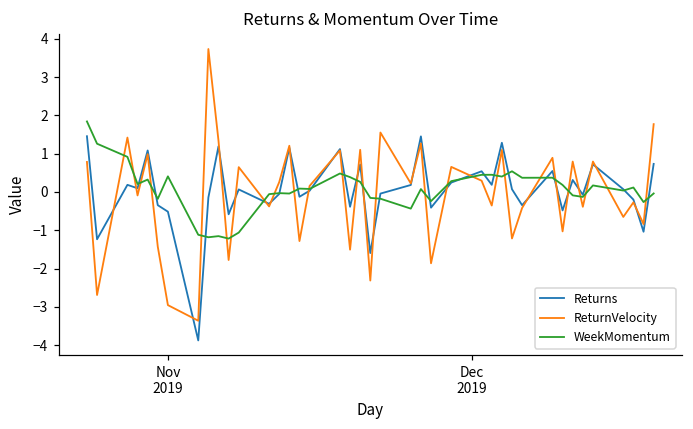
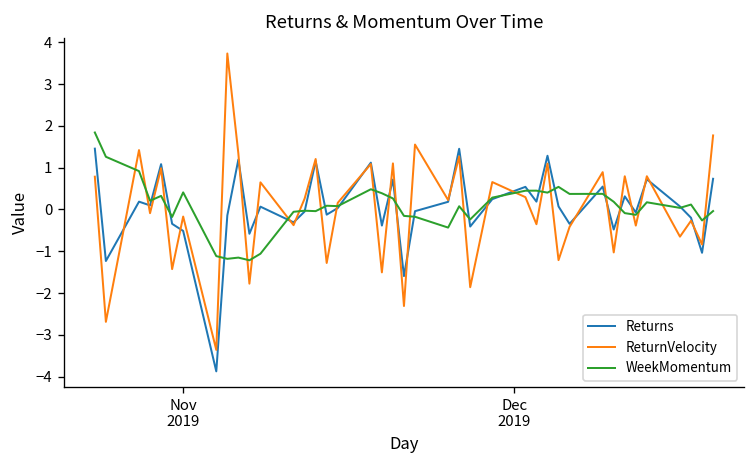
ReturnVelocity, Nov 2019: -3.0 -> -0.2
